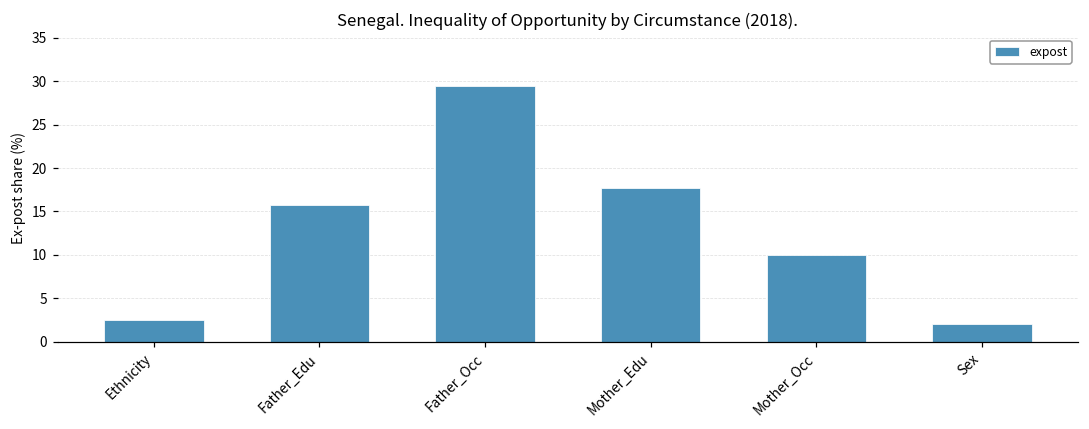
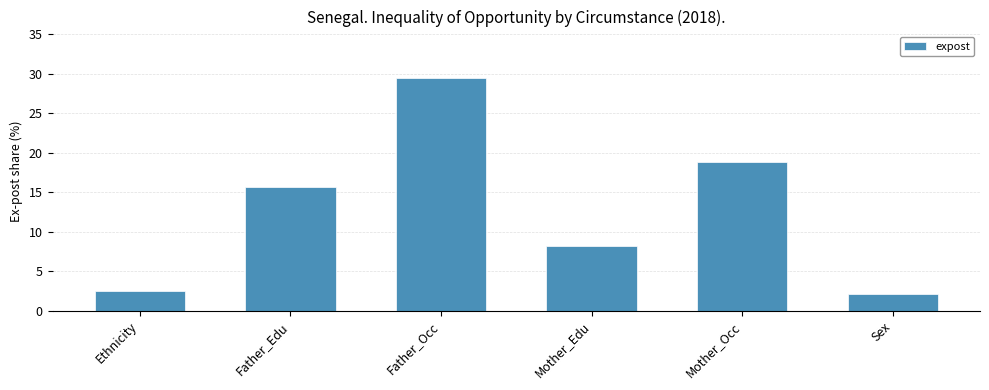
Mother_Edu: 18 -> 8
Mother_Occ: 10 -> 19
